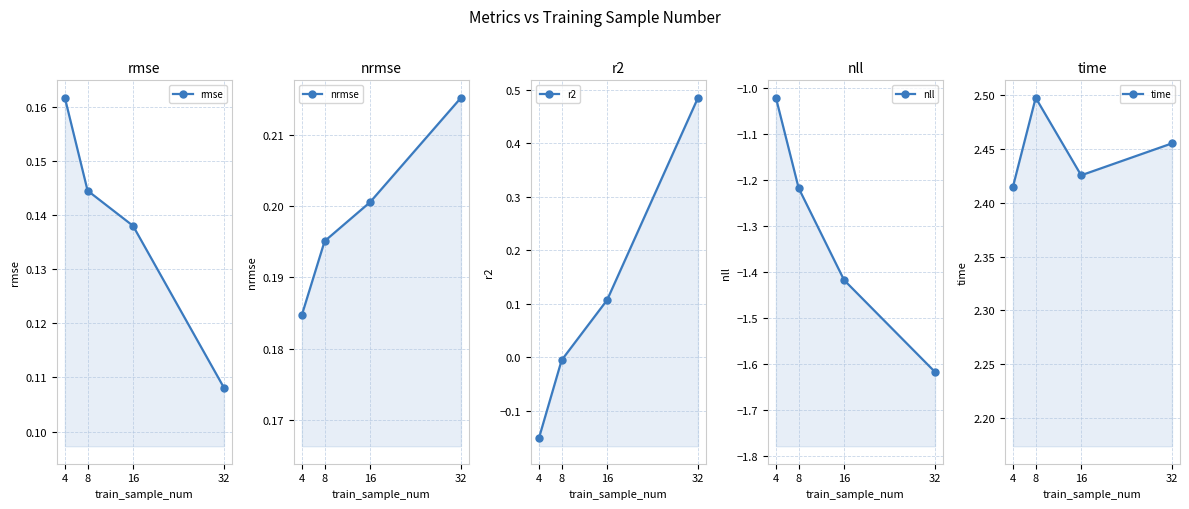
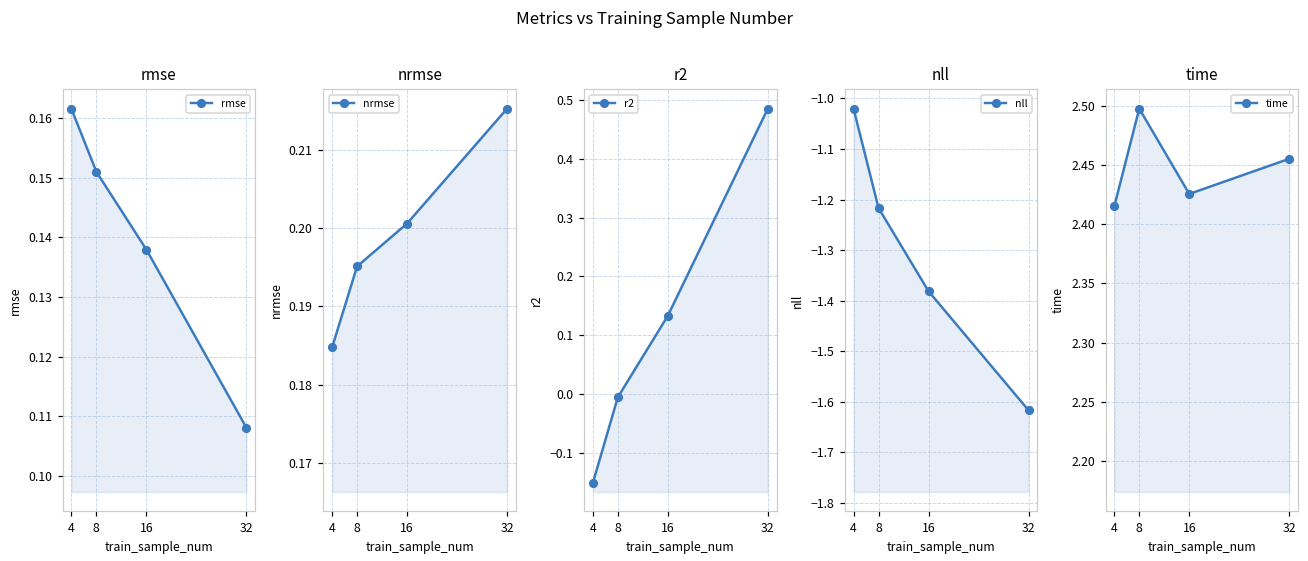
rmse, 8: 0.144 -> 0.151
r2, 16: 0.11 -> 0.13
nll, 16: -1.42 -> -1.38
